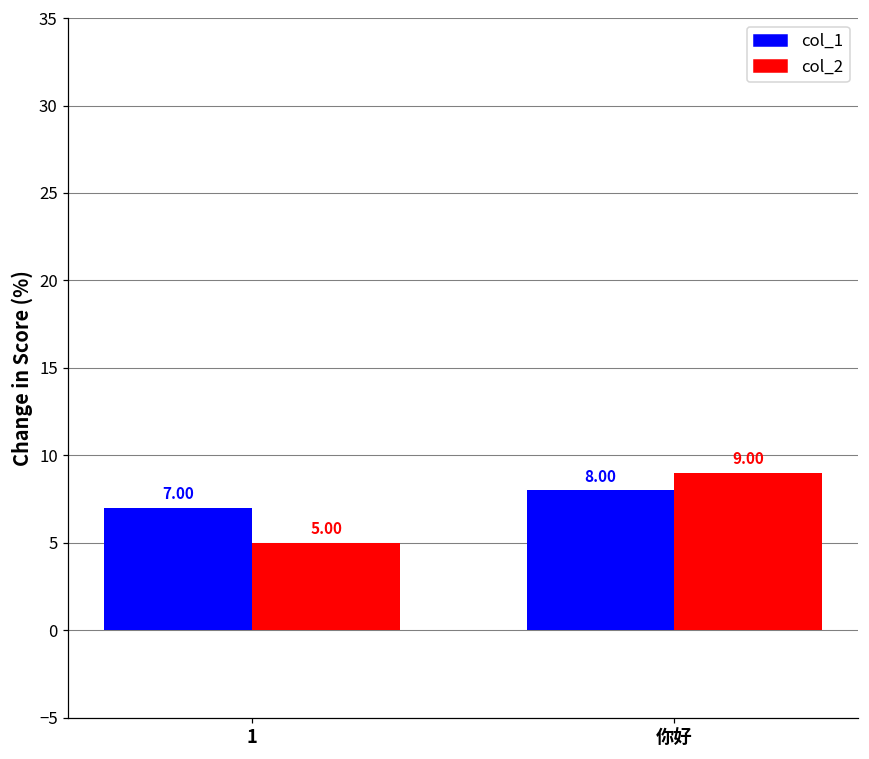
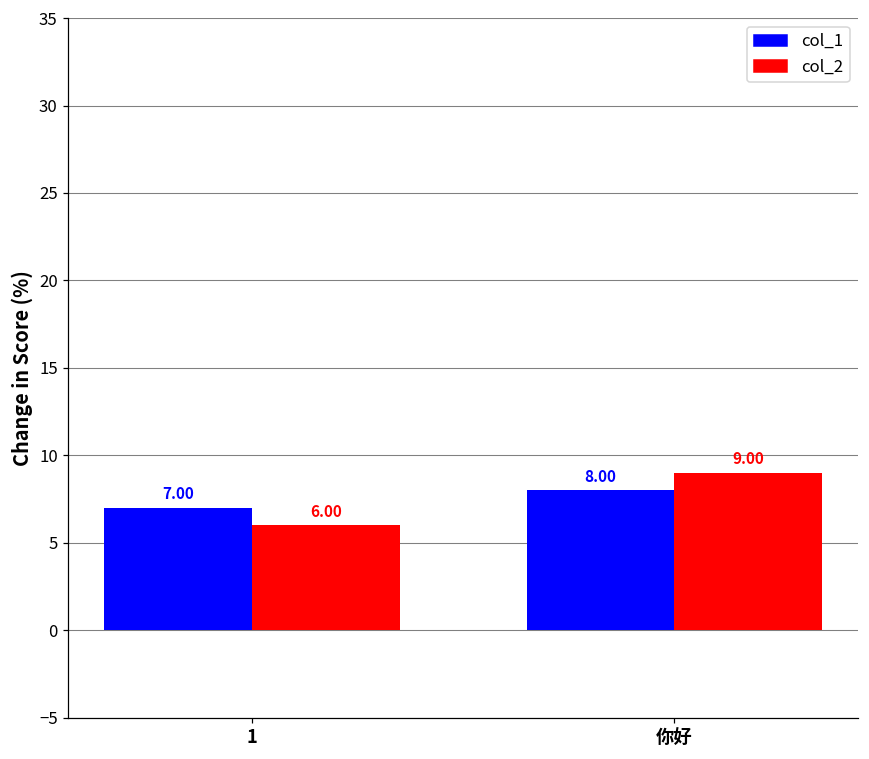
col_2, 1: 5.00 -> 6.00
